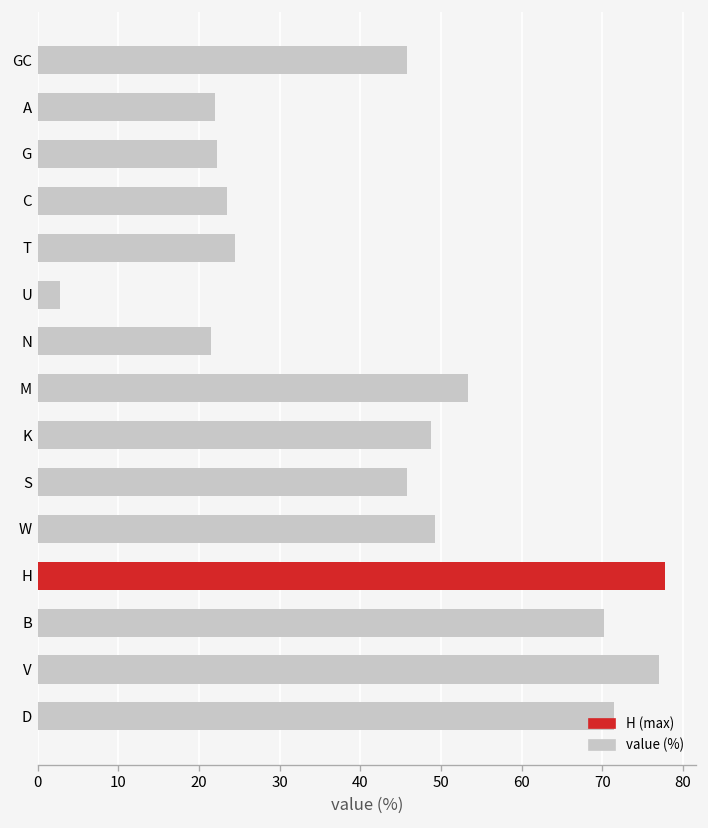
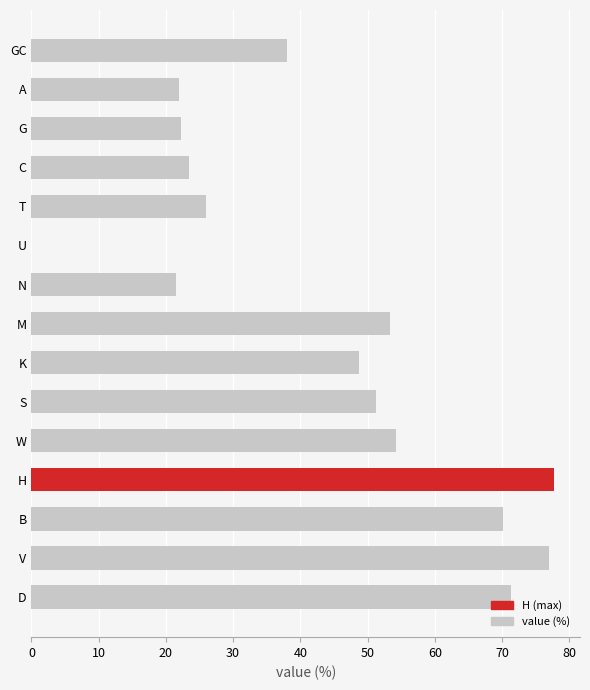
GC: 46 -> 38
T: 24 -> 26
U: 3 -> 0
S: 46 -> 51
W: 49 -> 54
